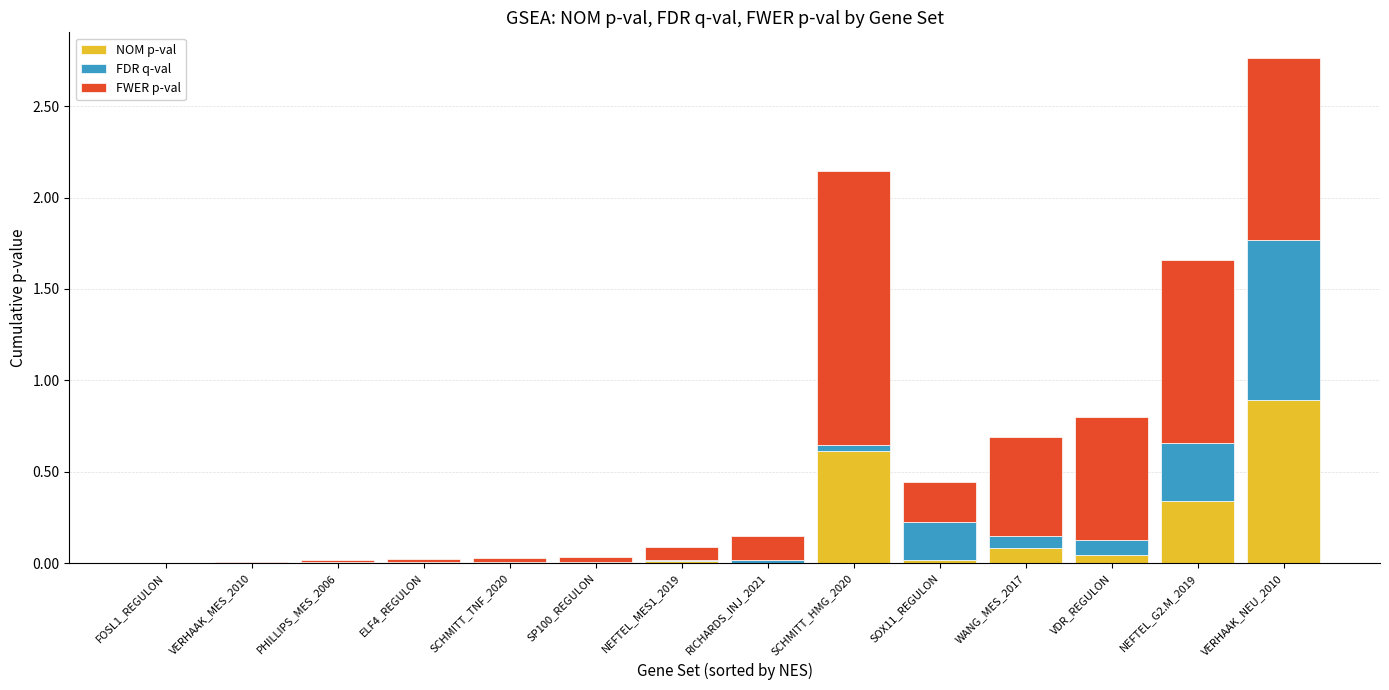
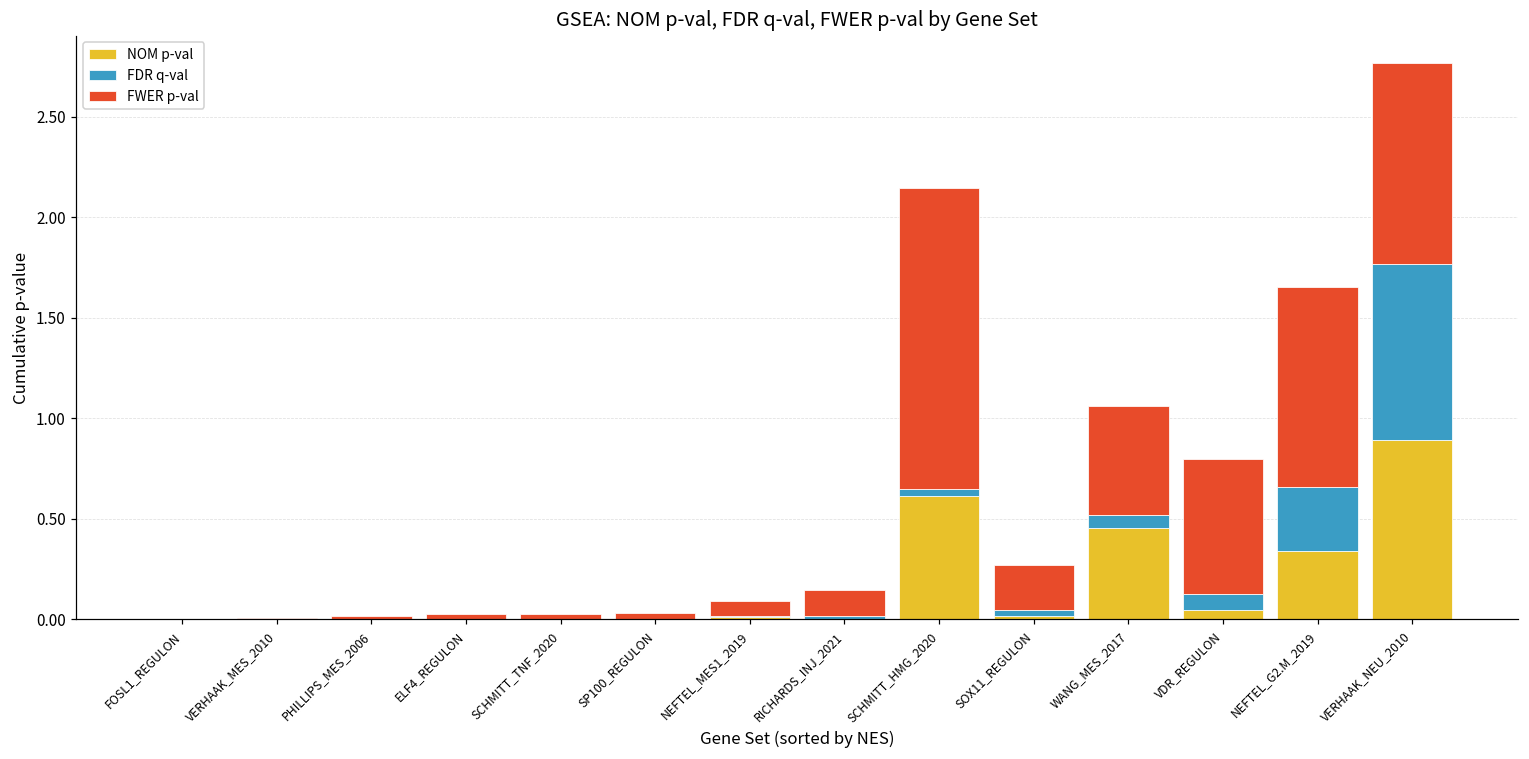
FDR q-val, SOX11_REGULON: 0.21 -> 0.03
NOM p-val, WANG_MES_2017: 0.08 -> 0.45
